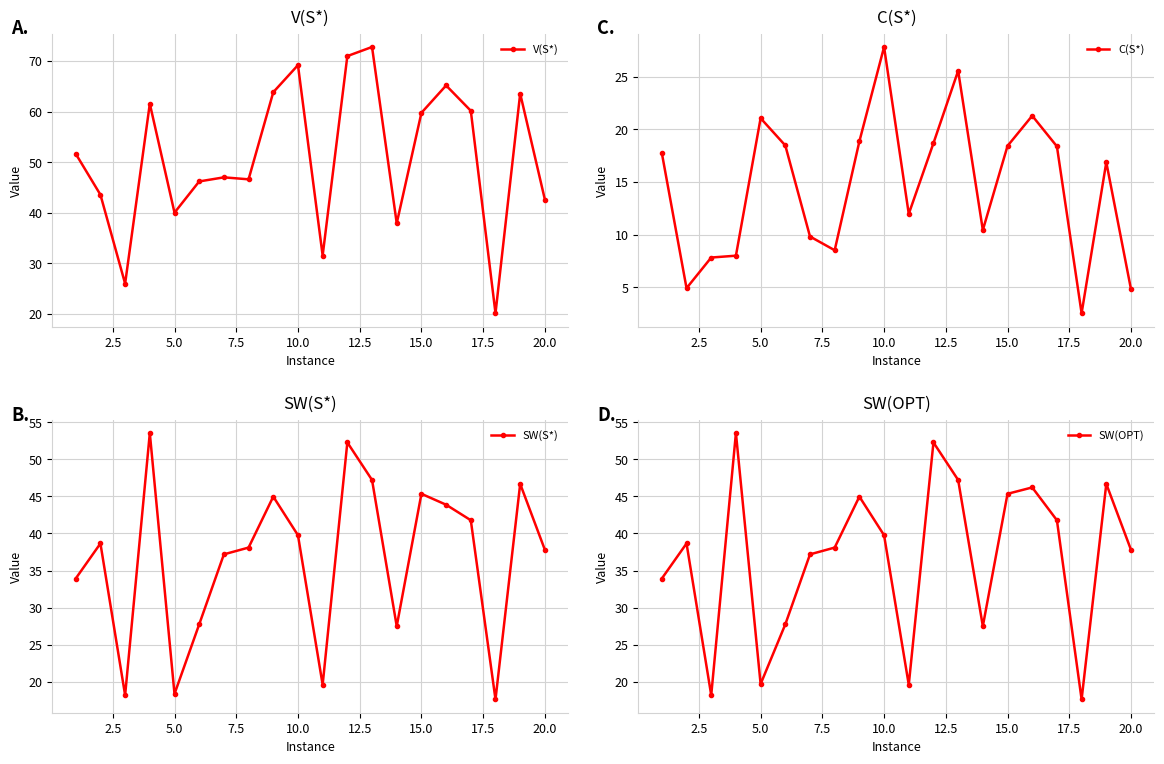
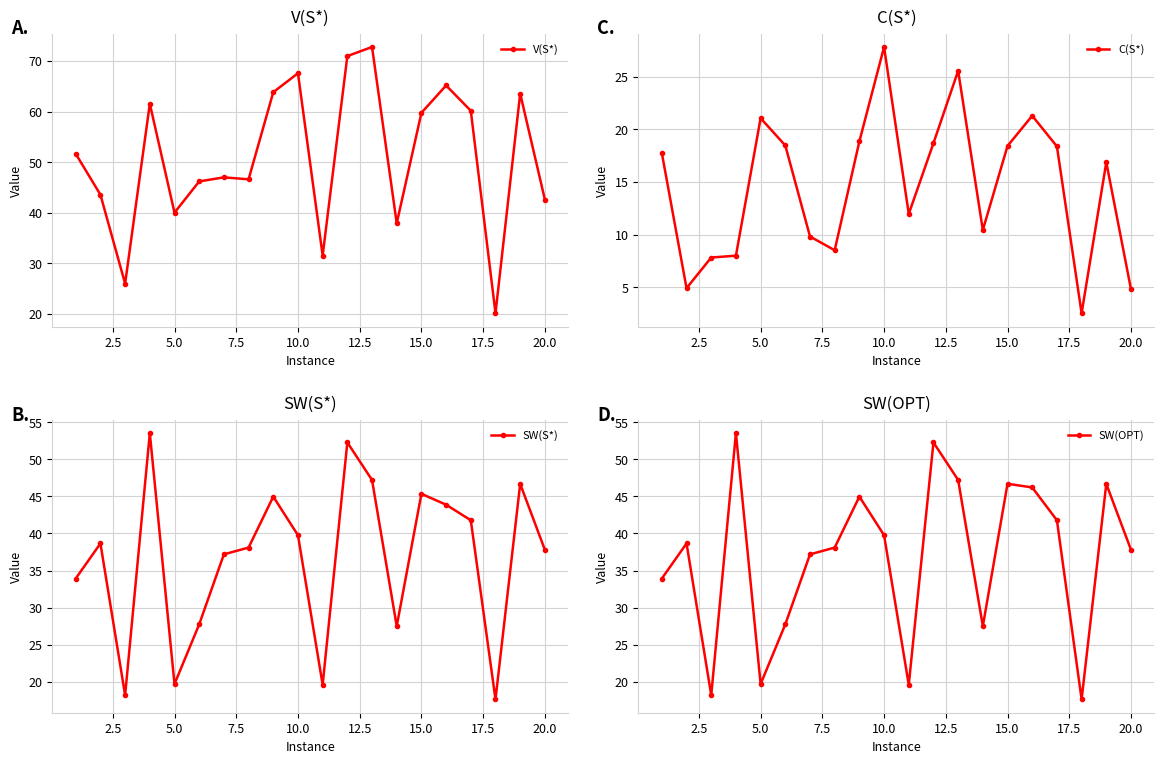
V(S*), 10.0: 69 -> 68
SW(S*), 5.0: 18 -> 20
SW(OPT), 15.0: 45 -> 47
